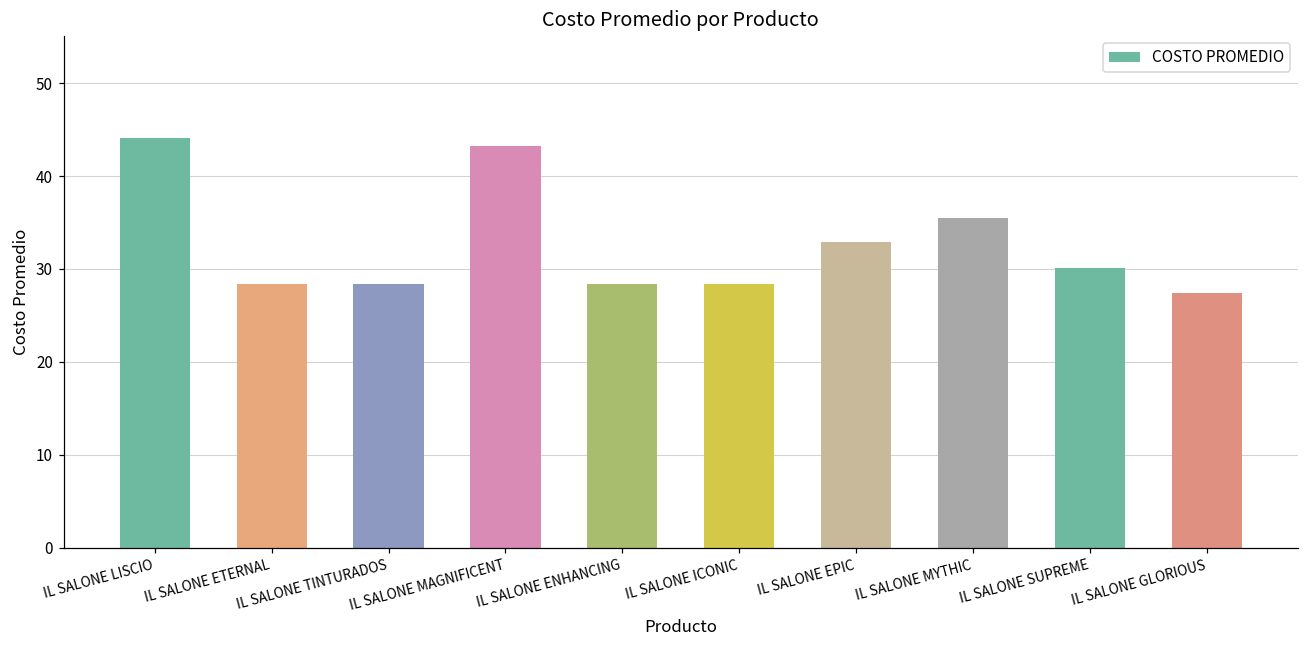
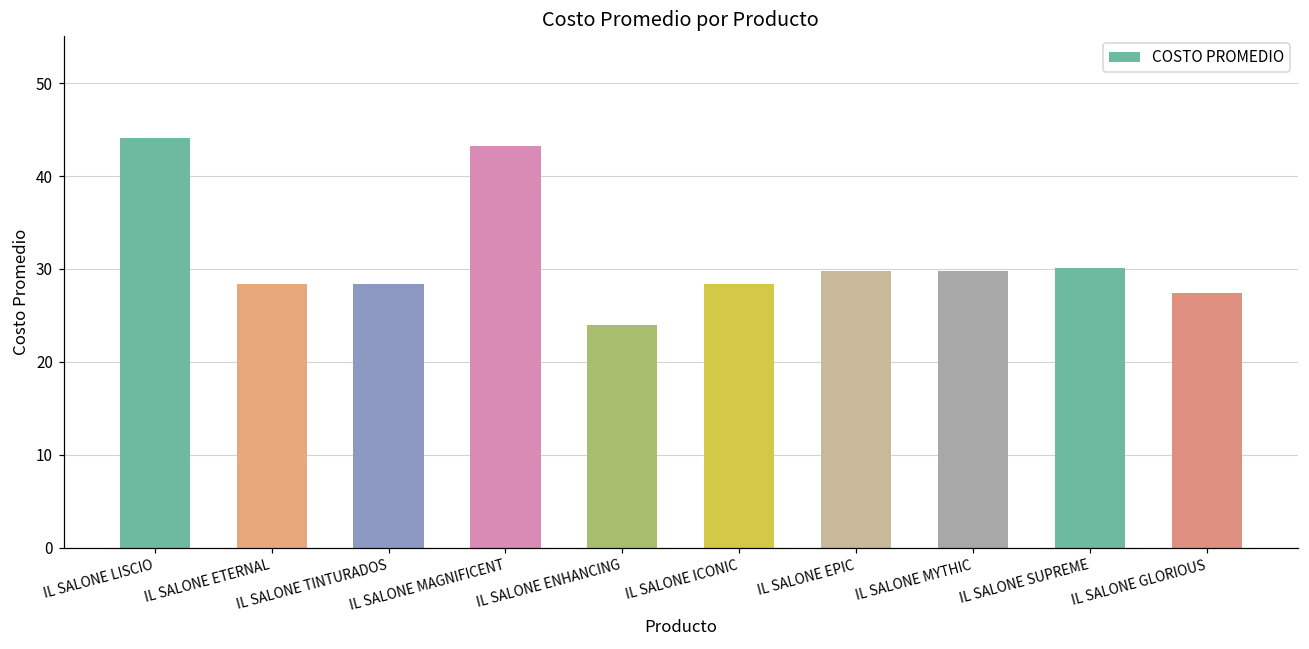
IL SALONE ENHANCING: 28 -> 24
IL SALONE EPIC: 33 -> 30
IL SALONE MYTHIC: 35 -> 30
